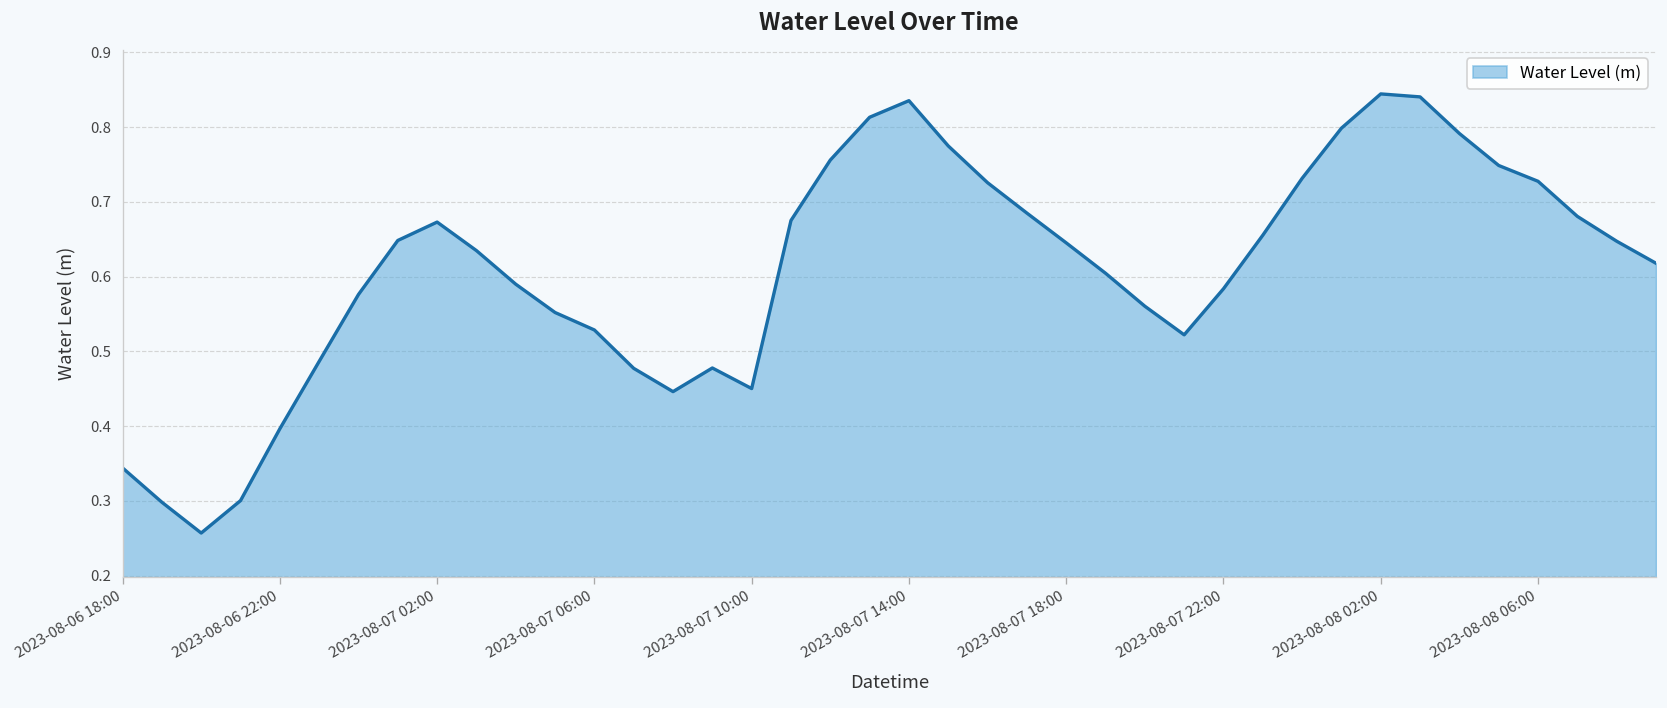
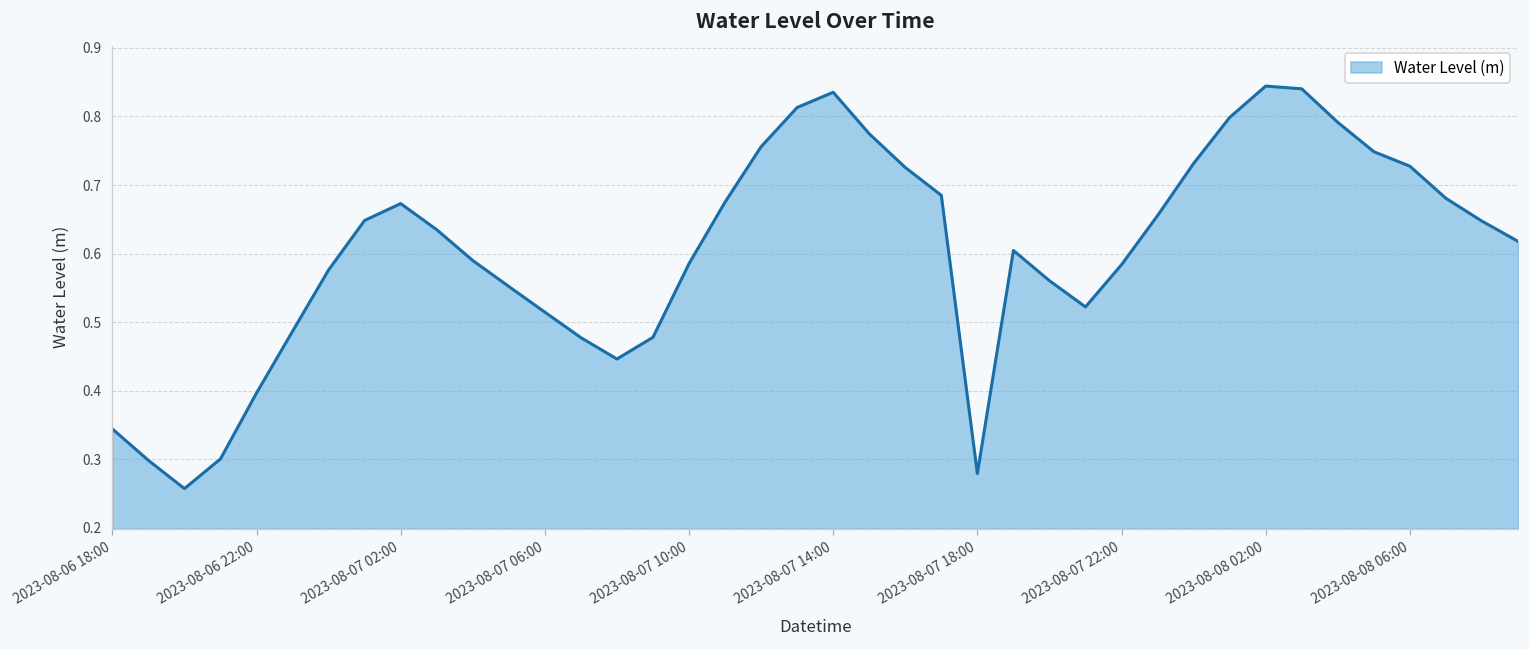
2023-08-07 06:00: 0.53 -> 0.51
2023-08-07 10:00: 0.45 -> 0.59
2023-08-07 18:00: 0.65 -> 0.28
